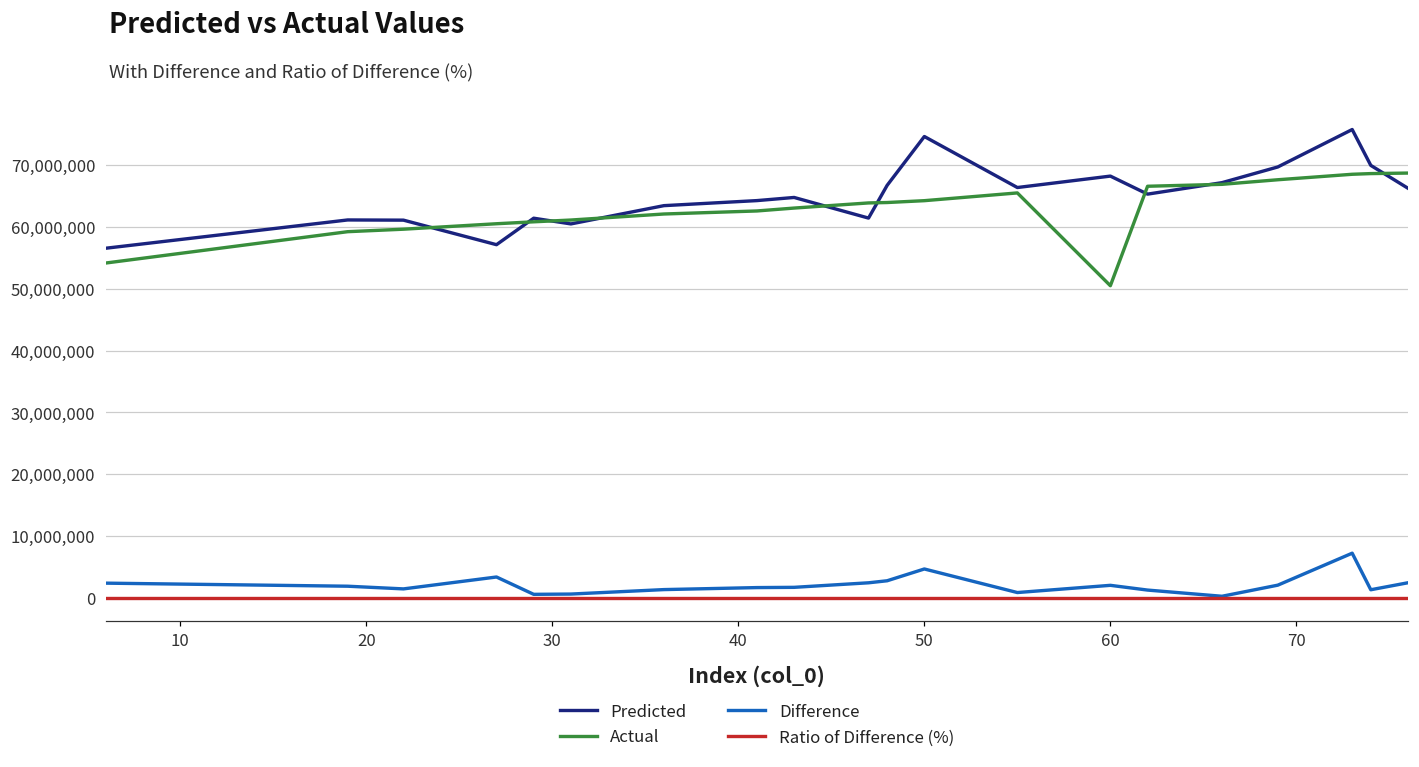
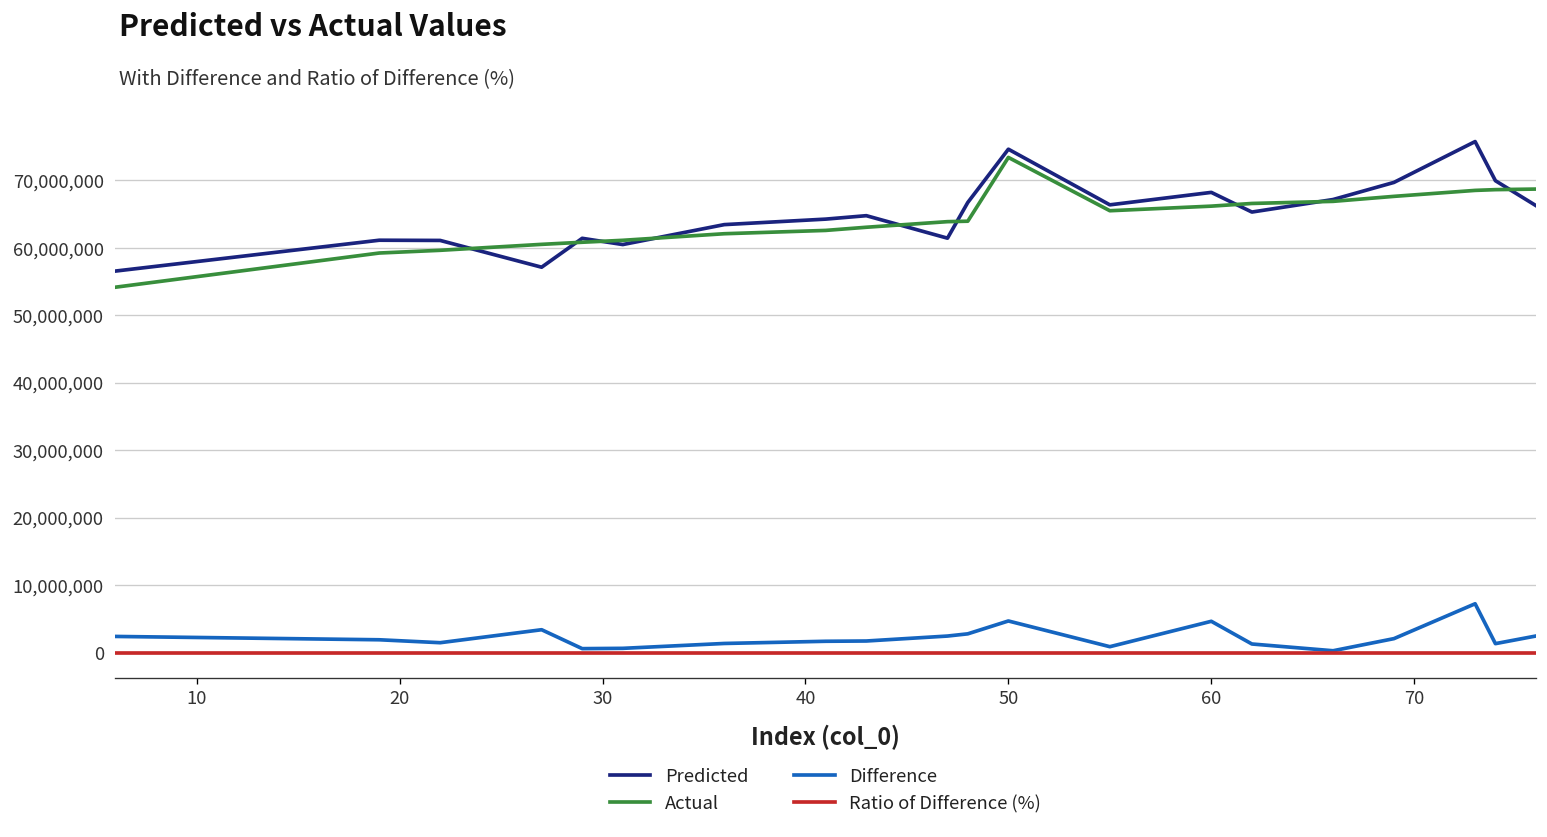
Actual, 50: 64,000,000 -> 73,000,000
Actual, 60: 50,000,000 -> 66,000,000
Difference, 60: 2,000,000 -> 5,000,000
